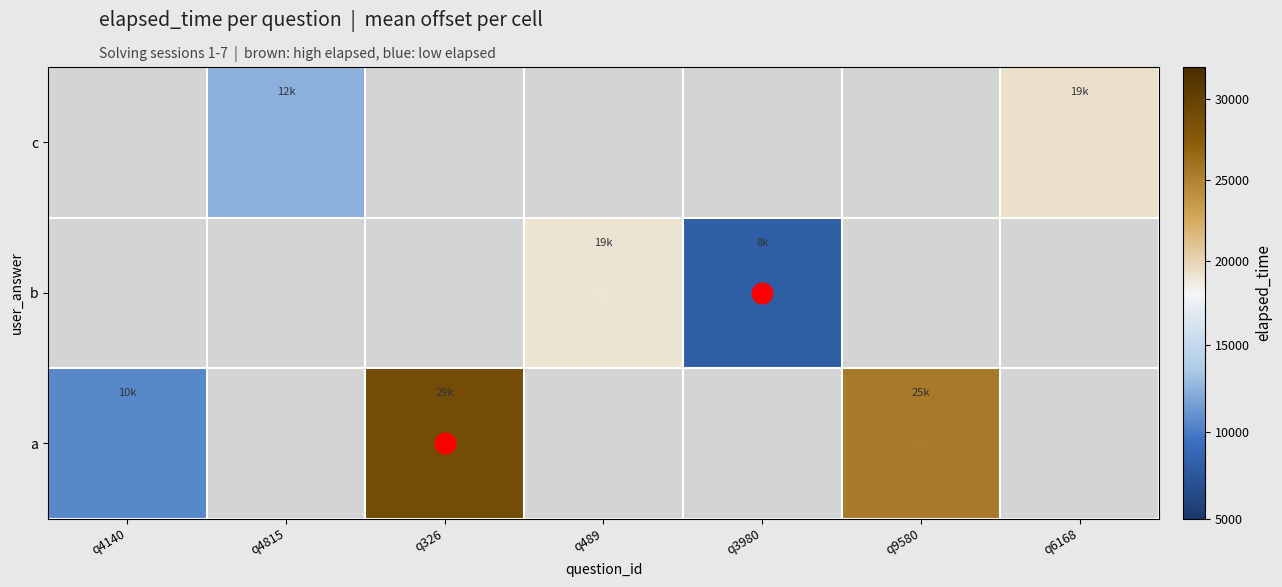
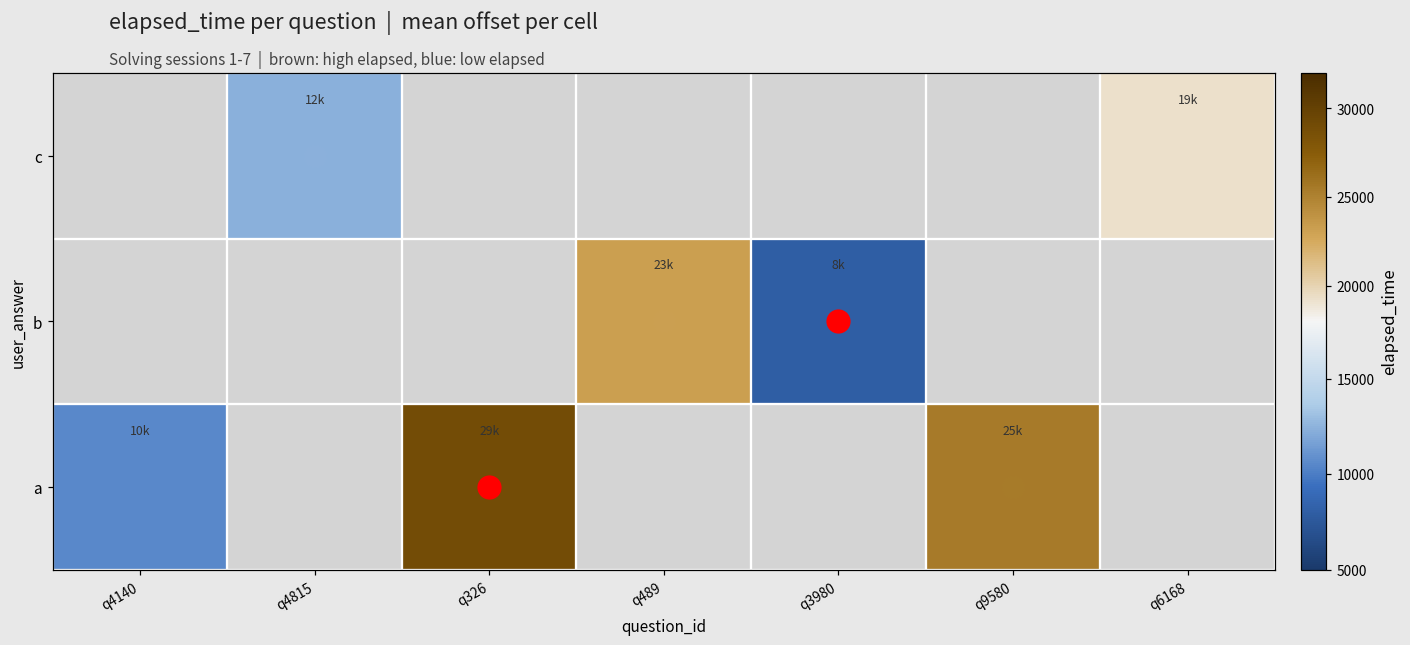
b, q489: 19k -> 23k
